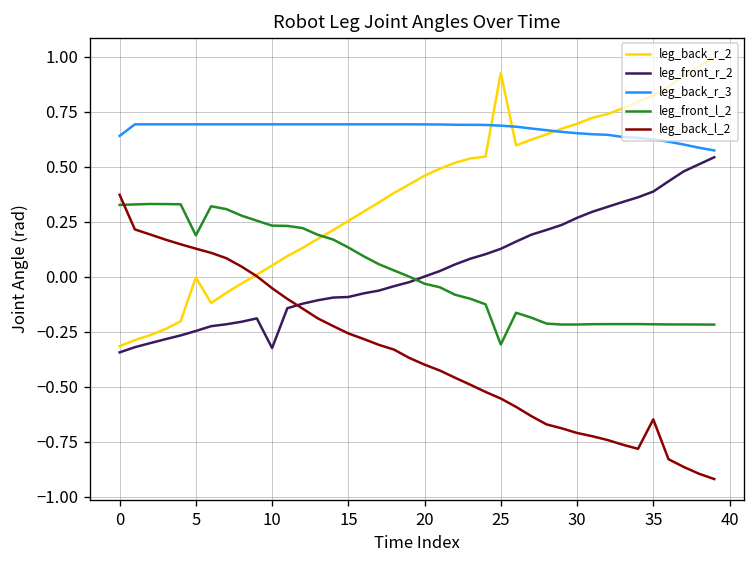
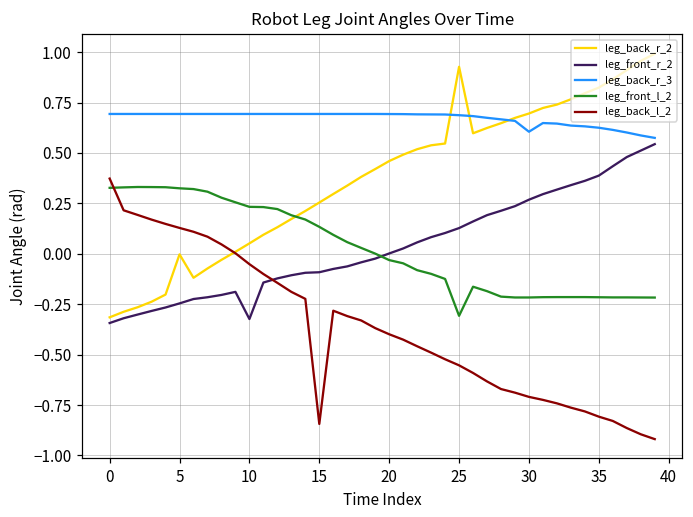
leg_back_r_3, 0: 0.64 -> 0.69
leg_front_l_2, 5: 0.19 -> 0.32
leg_back_l_2, 15: -0.26 -> -0.84
leg_back_r_3, 30: 0.65 -> 0.61
leg_back_l_2, 35: -0.65 -> -0.81
